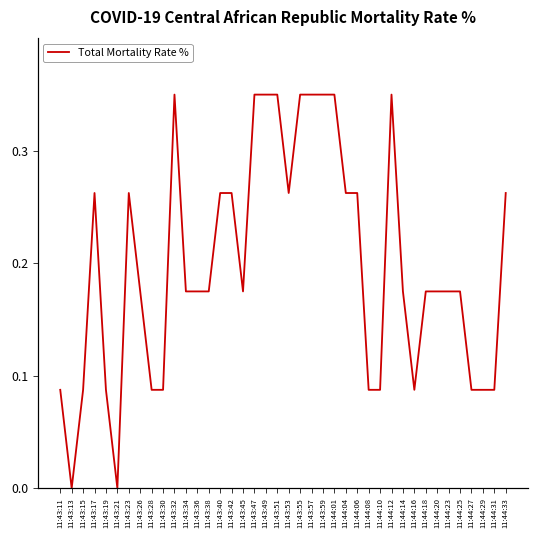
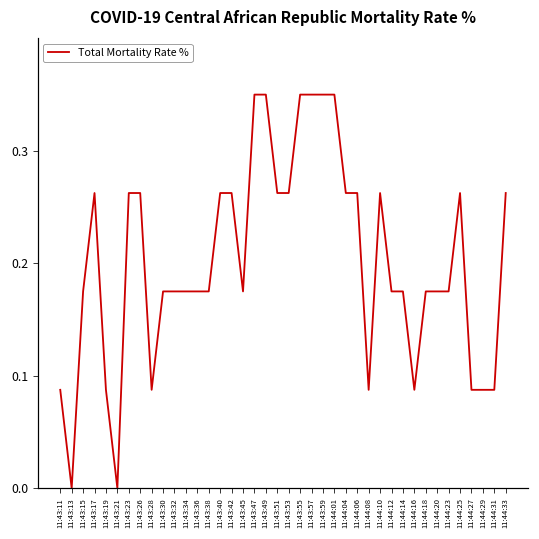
11:43:15: 0.087 -> 0.175
11:43:26: 0.175 -> 0.263
11:43:30: 0.087 -> 0.175
11:43:32: 0.350 -> 0.175
11:43:51: 0.350 -> 0.263
11:44:10: 0.087 -> 0.263
11:44:12: 0.350 -> 0.175
11:44:25: 0.175 -> 0.263
